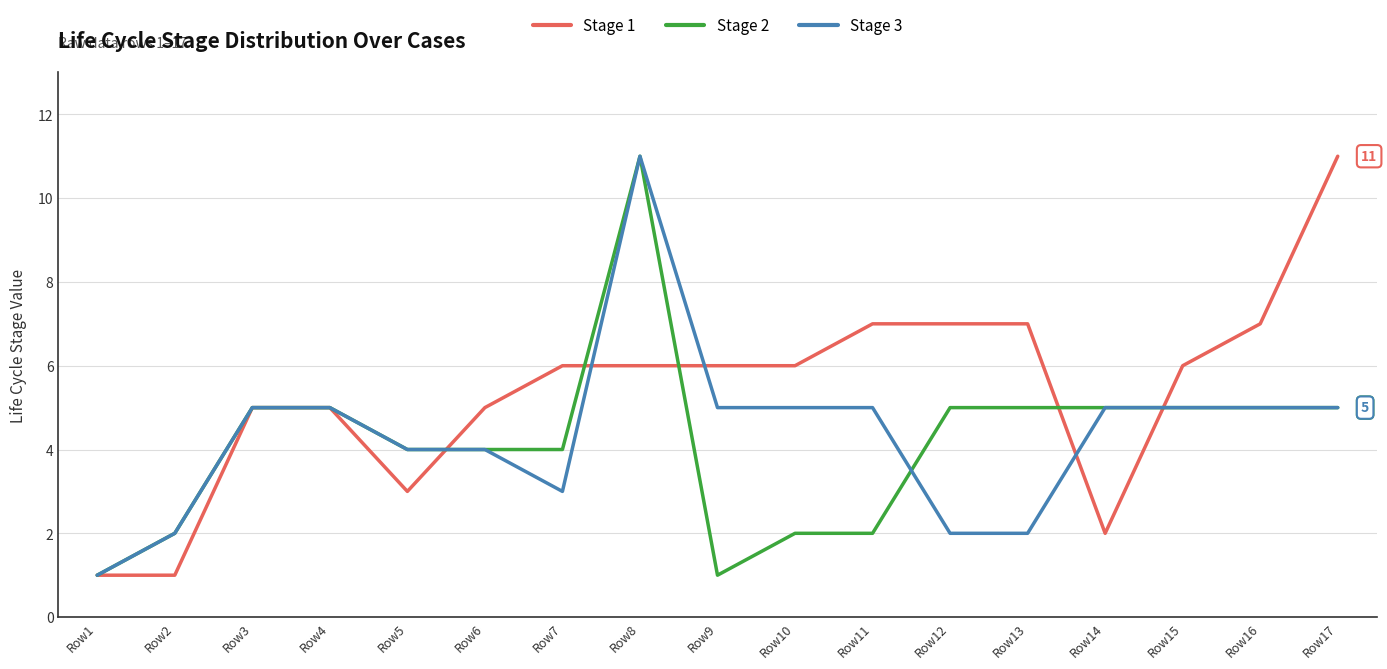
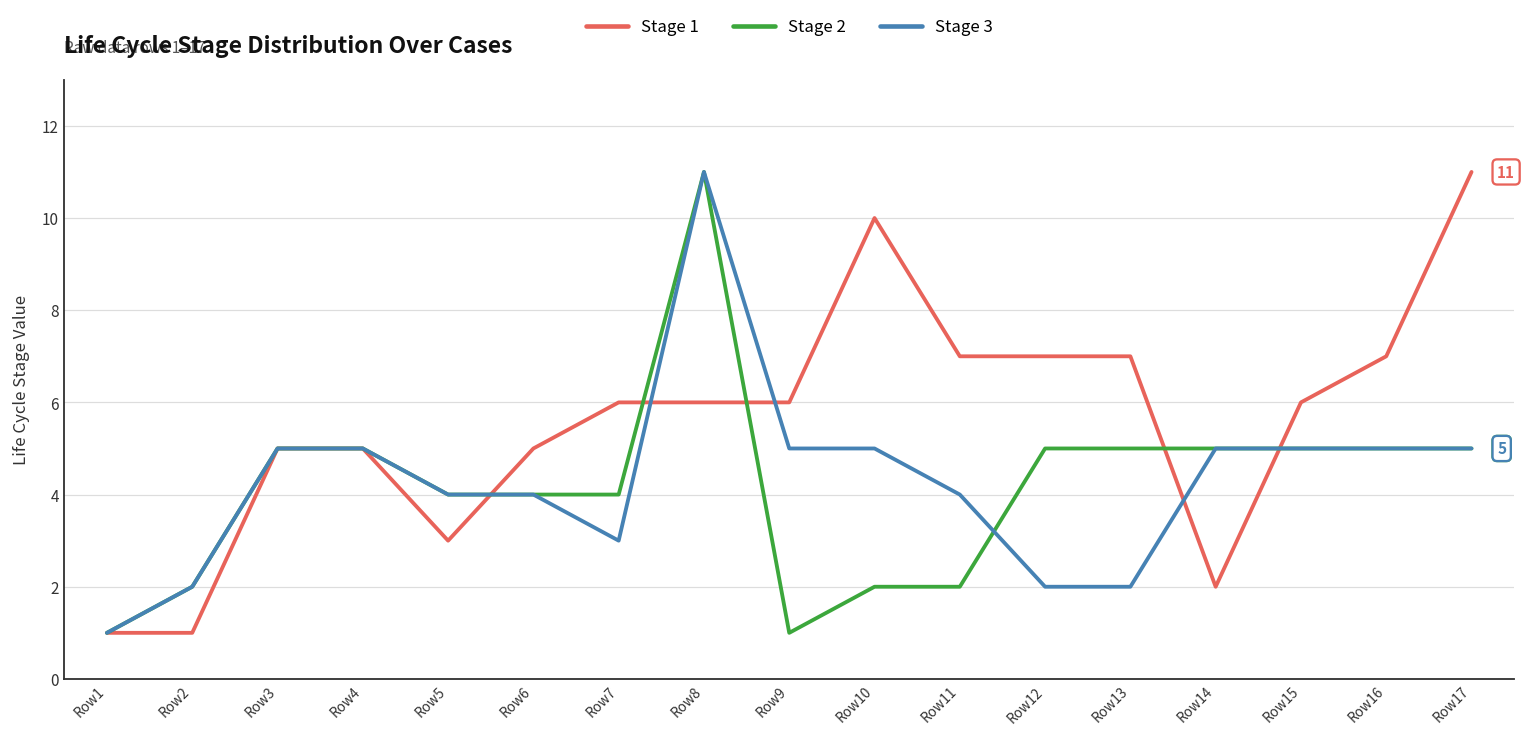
Stage 1, Row10: 6 -> 10
Stage 3, Row11: 5 -> 4
